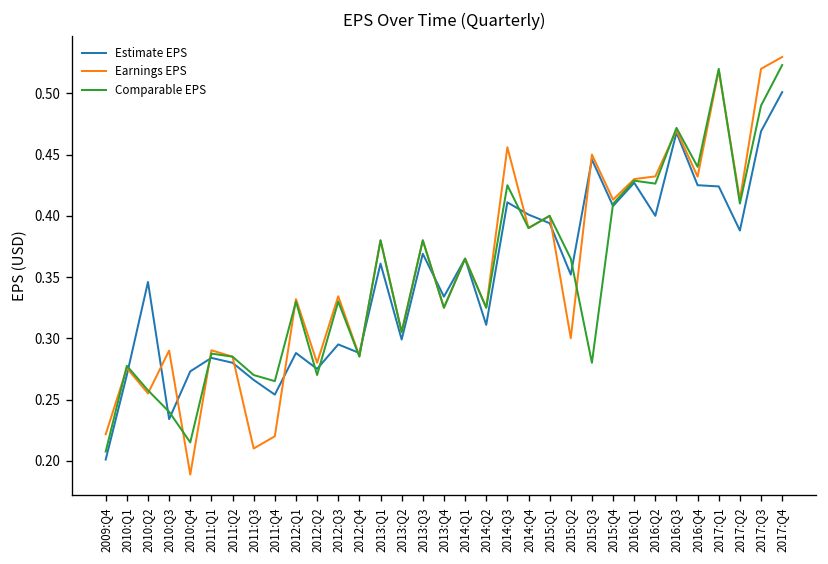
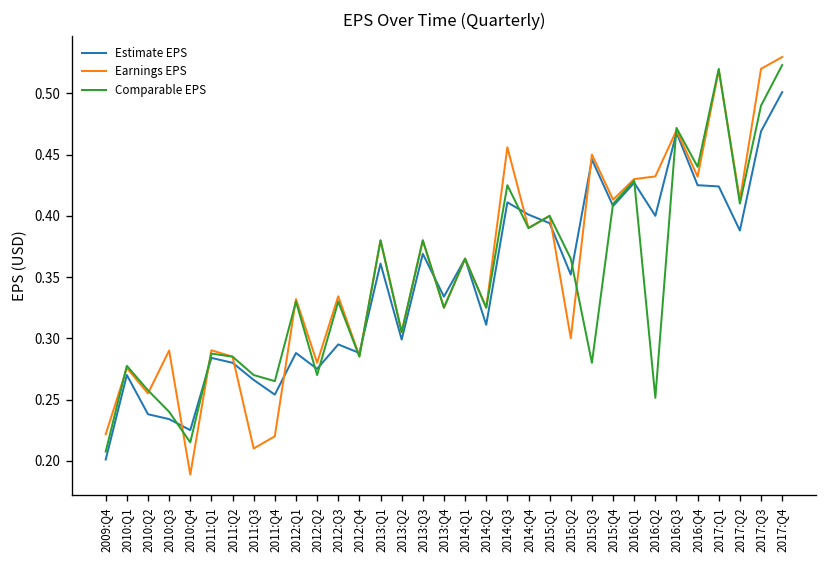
Estimate EPS, 2010:Q2: 0.346 -> 0.238
Estimate EPS, 2010:Q4: 0.273 -> 0.225
Comparable EPS, 2016:Q2: 0.426 -> 0.251
